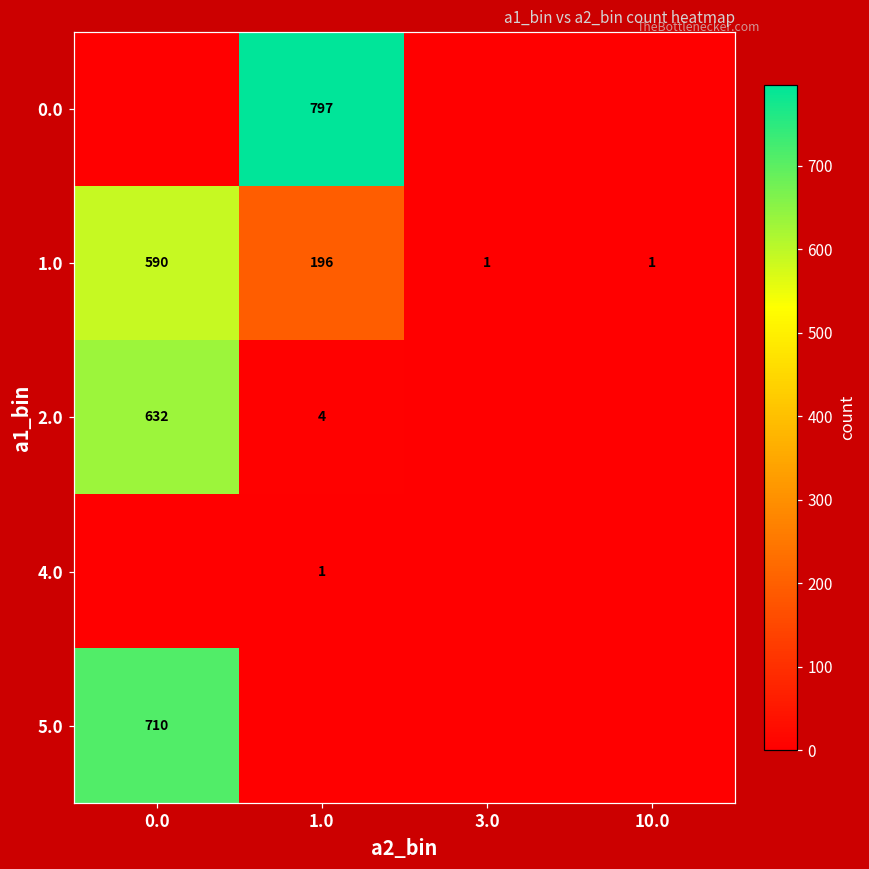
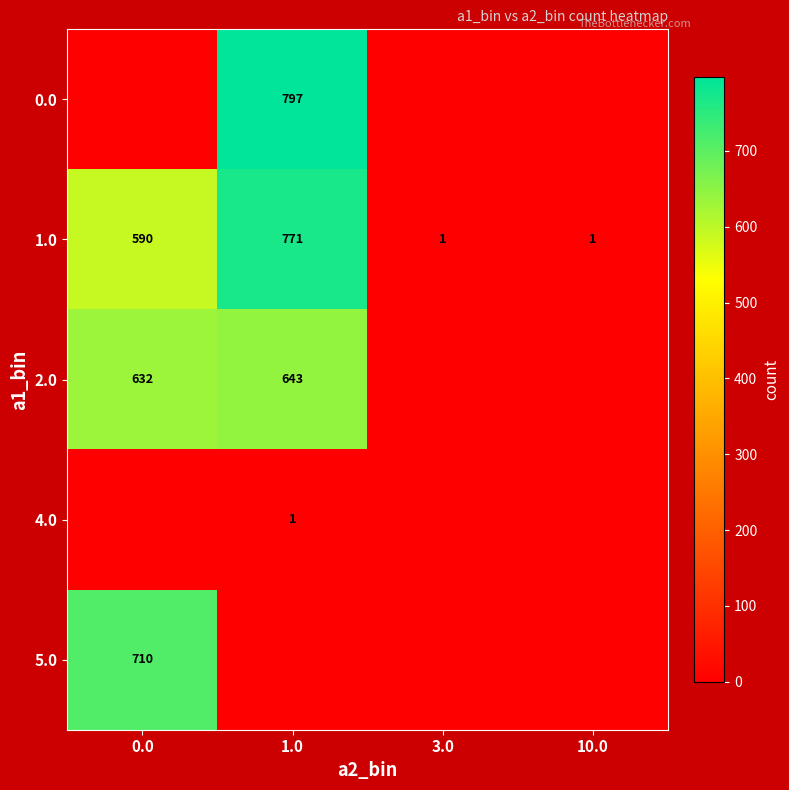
1.0, 1.0: 196 -> 771
2.0, 1.0: 4 -> 643
